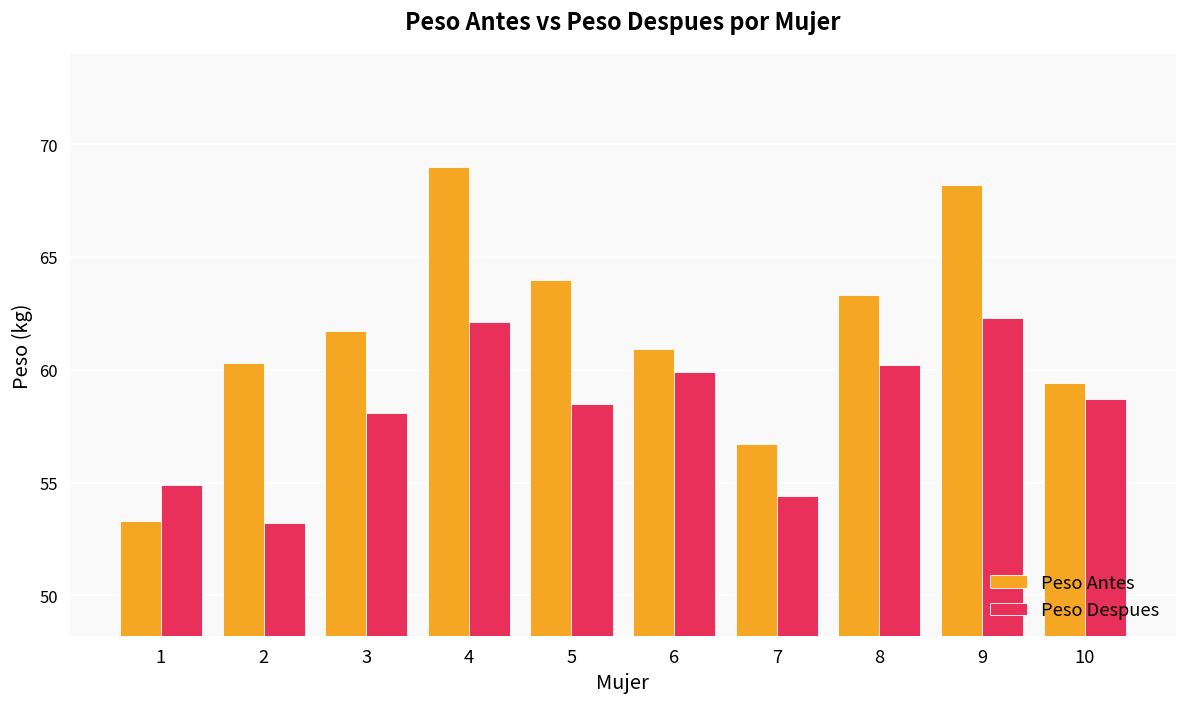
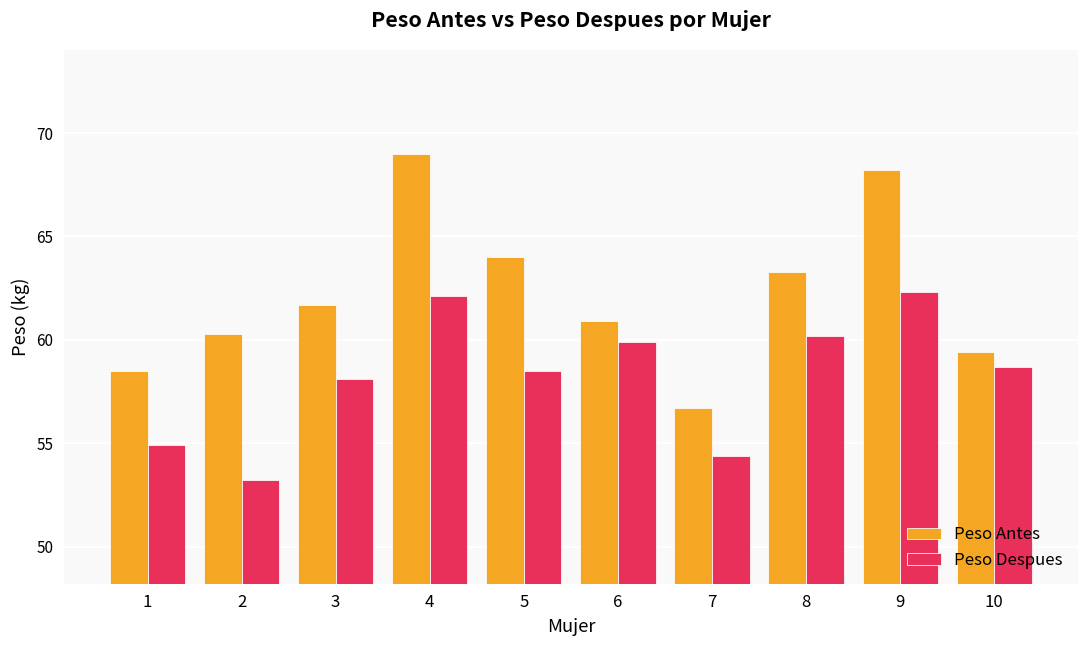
Peso Antes, 1: 53.3 -> 58.5
